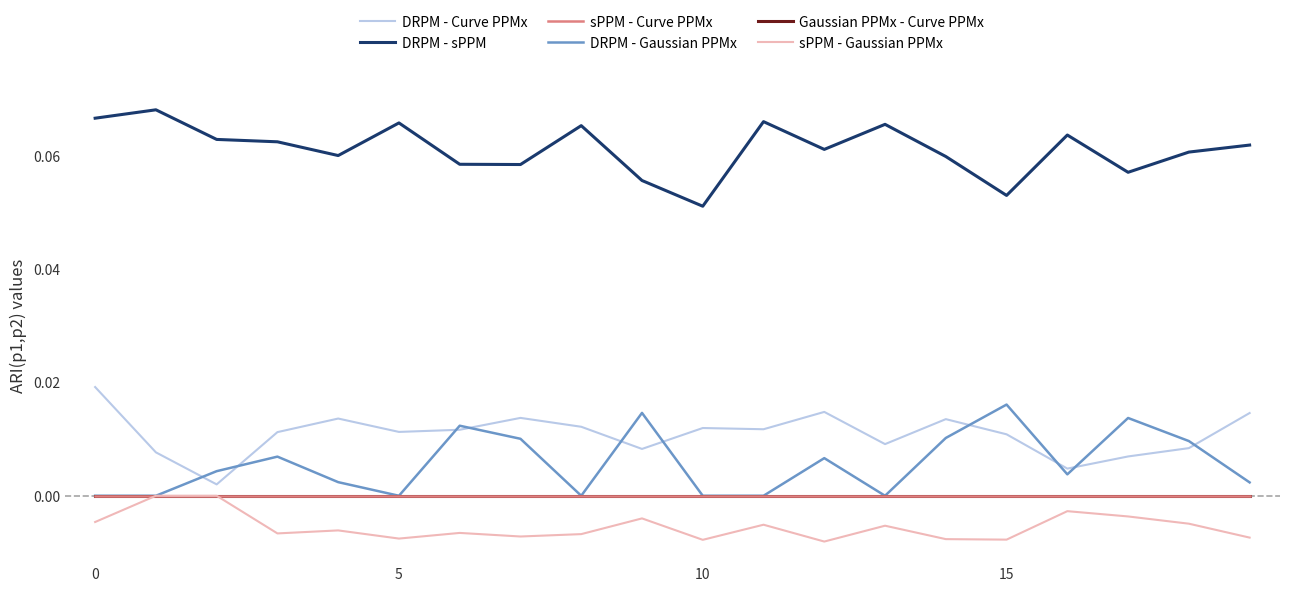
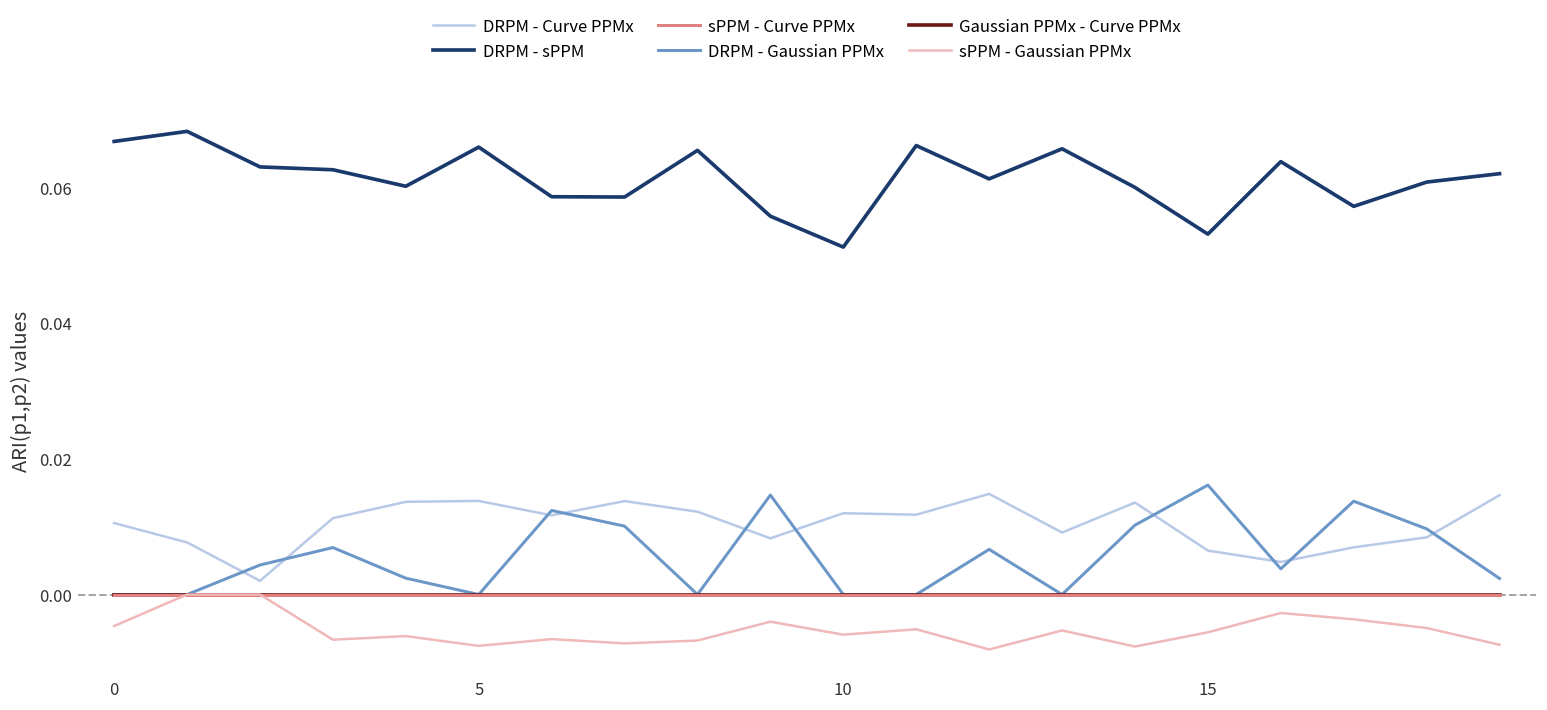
DRPM - Curve PPMx, 0: 0.019 -> 0.011
DRPM - Curve PPMx, 5: 0.011 -> 0.014
sPPM - Gaussian PPMx, 10: -0.008 -> -0.006
DRPM - Curve PPMx, 15: 0.011 -> 0.006
sPPM - Gaussian PPMx, 15: -0.008 -> -0.006
